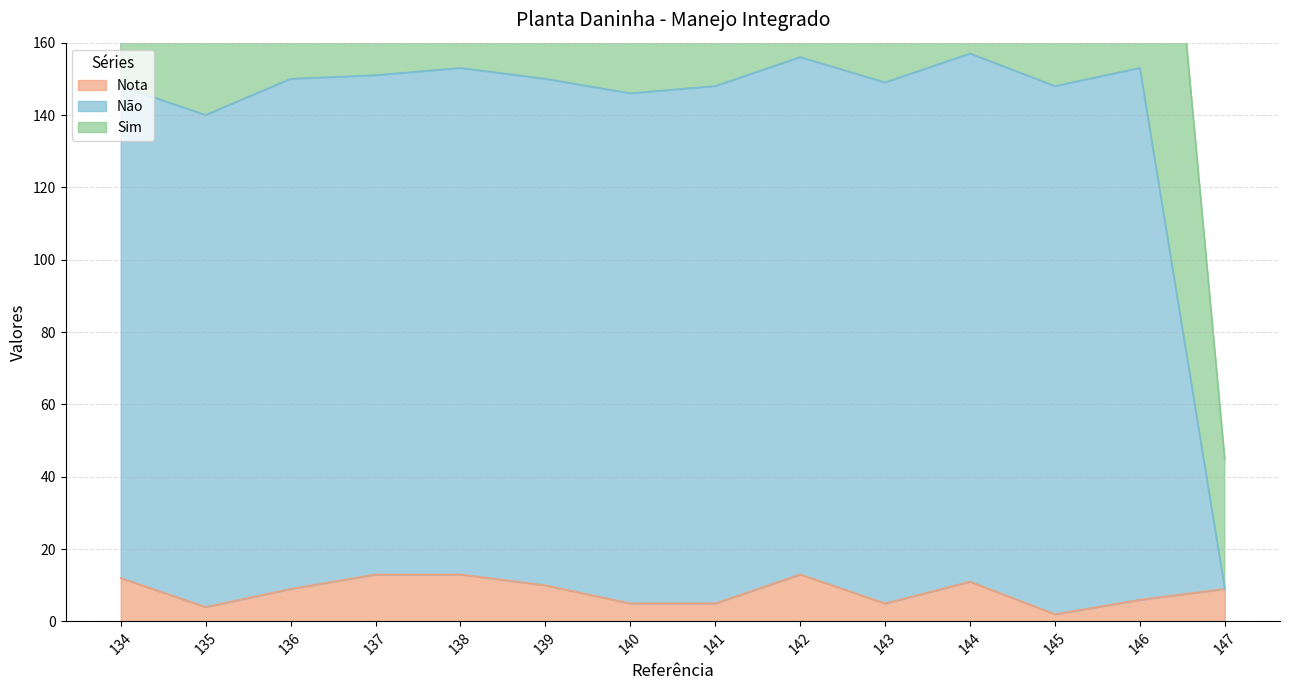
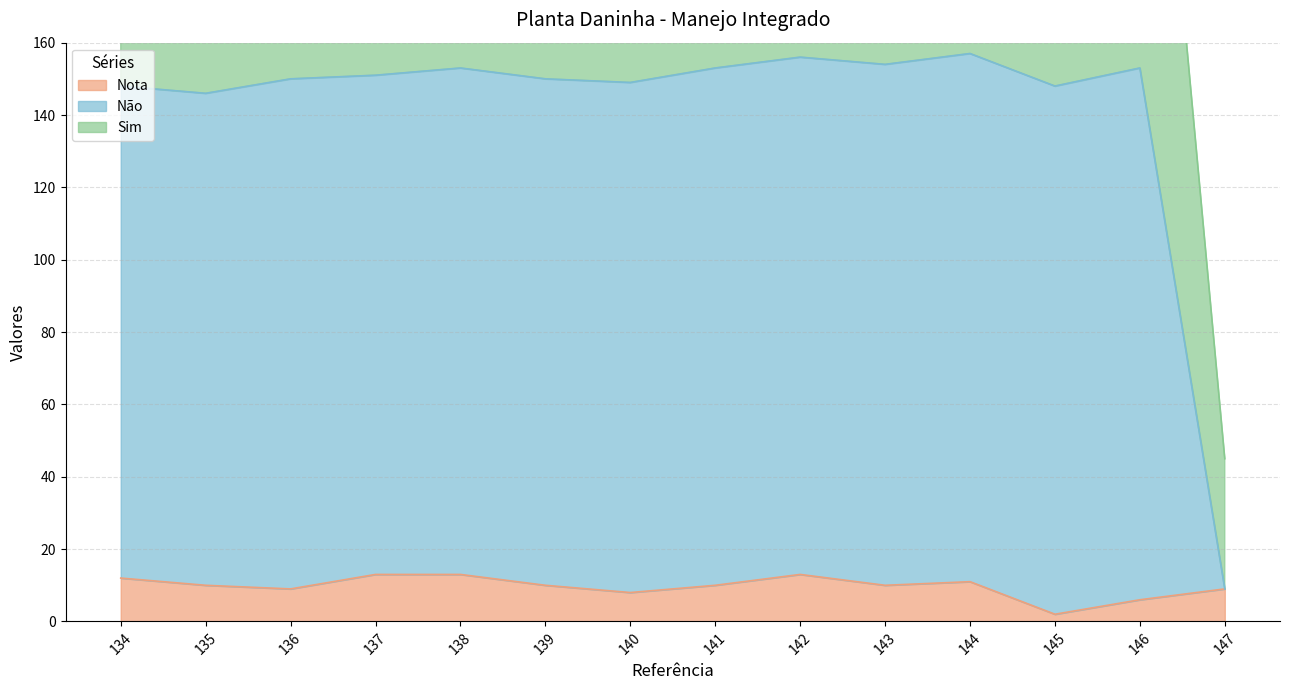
Nota, 135: 4 -> 10
Nota, 140: 5 -> 8
Nota, 141: 5 -> 10
Nota, 143: 5 -> 10
